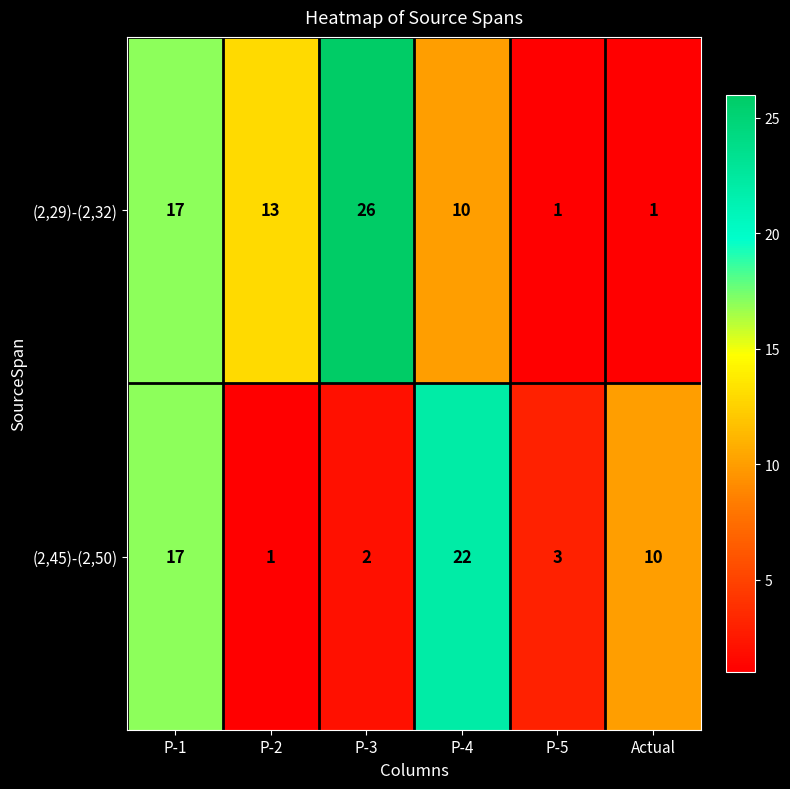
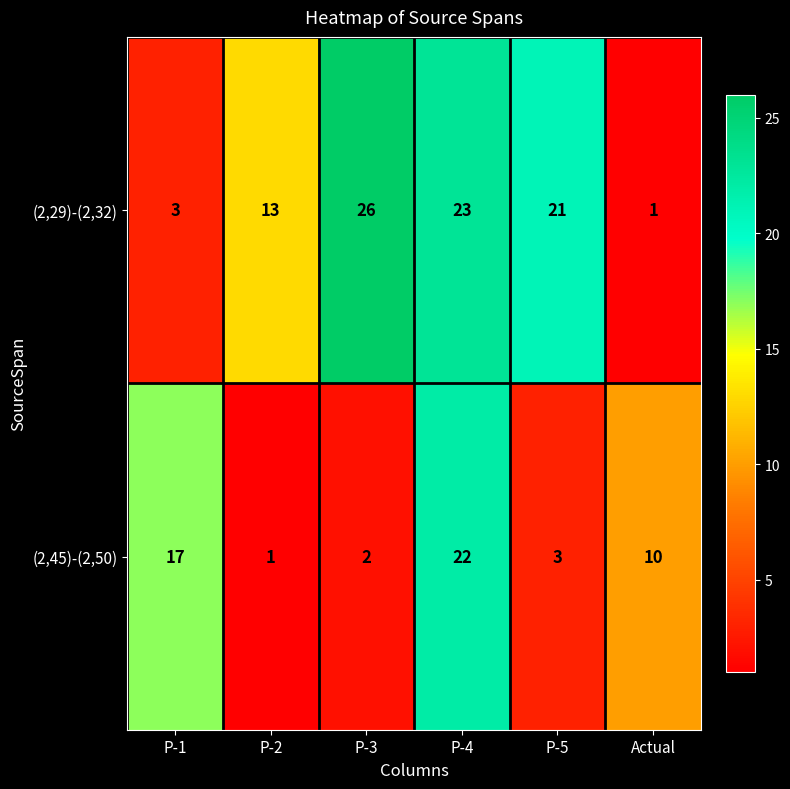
(2,29)-(2,32), P-1: 17 -> 3
(2,29)-(2,32), P-4: 10 -> 23
(2,29)-(2,32), P-5: 1 -> 21
